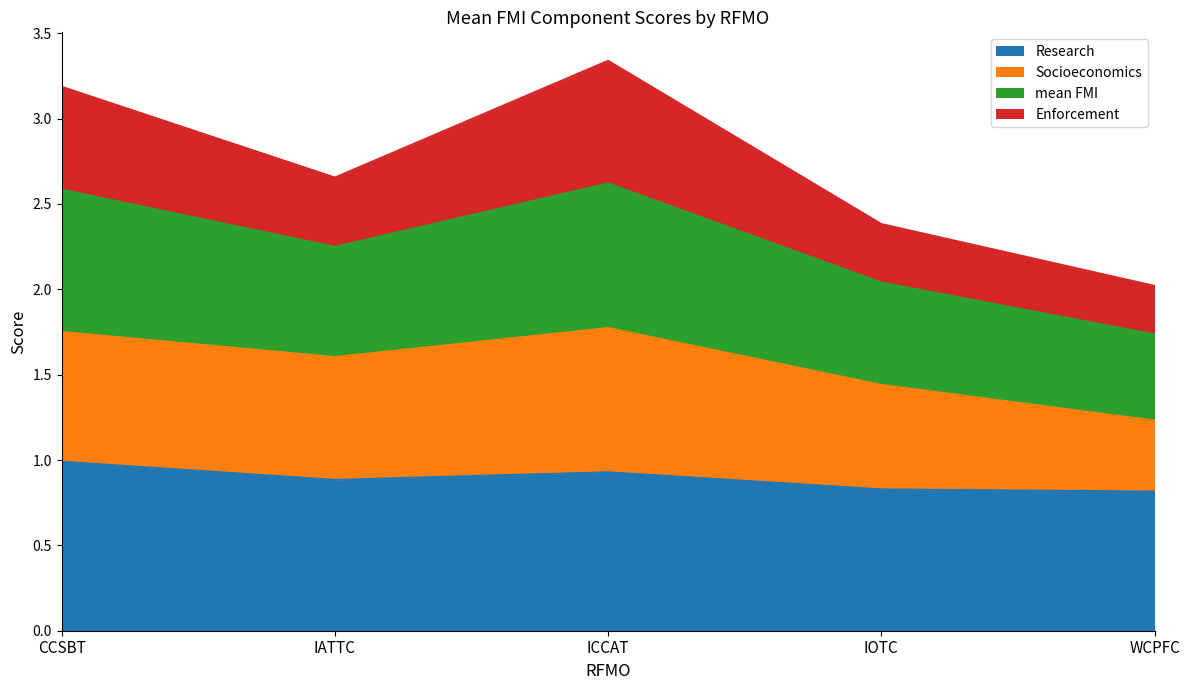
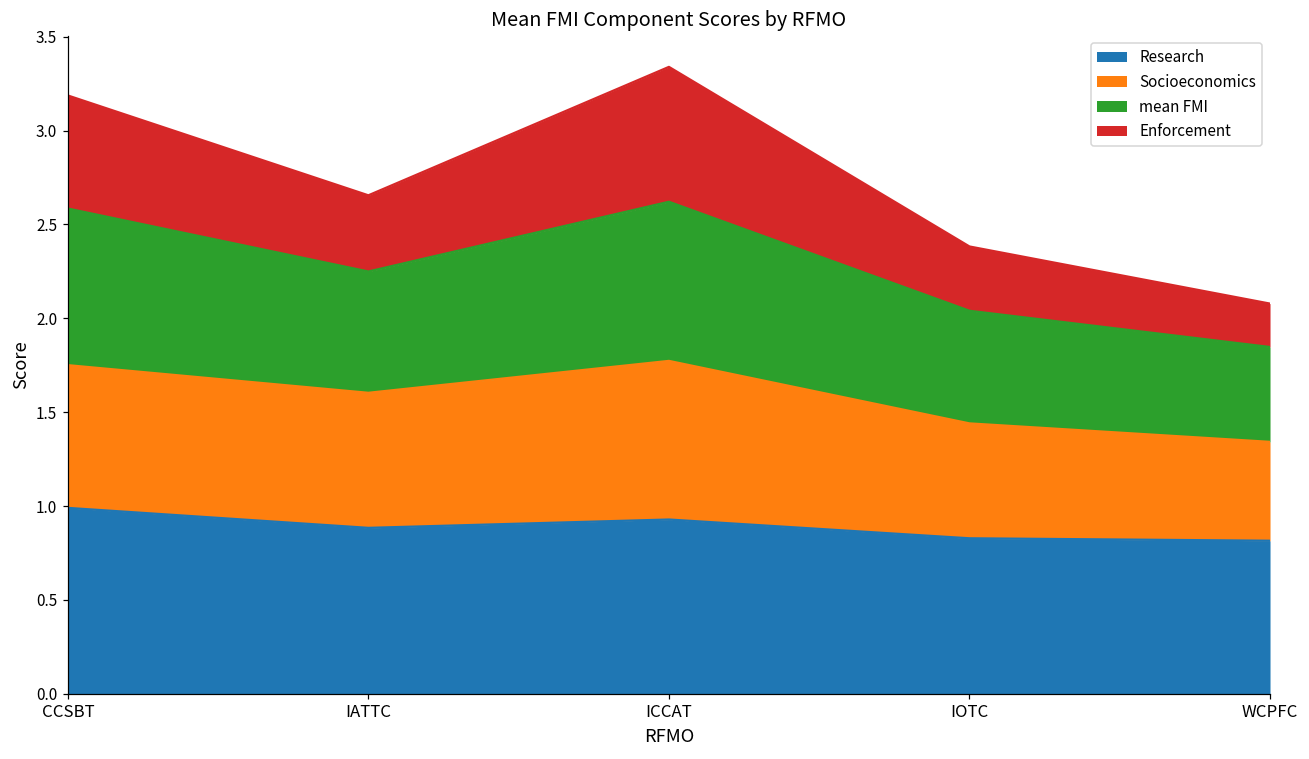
Socioeconomics, WCPFC: 0.42 -> 0.53
Enforcement, WCPFC: 0.28 -> 0.23
